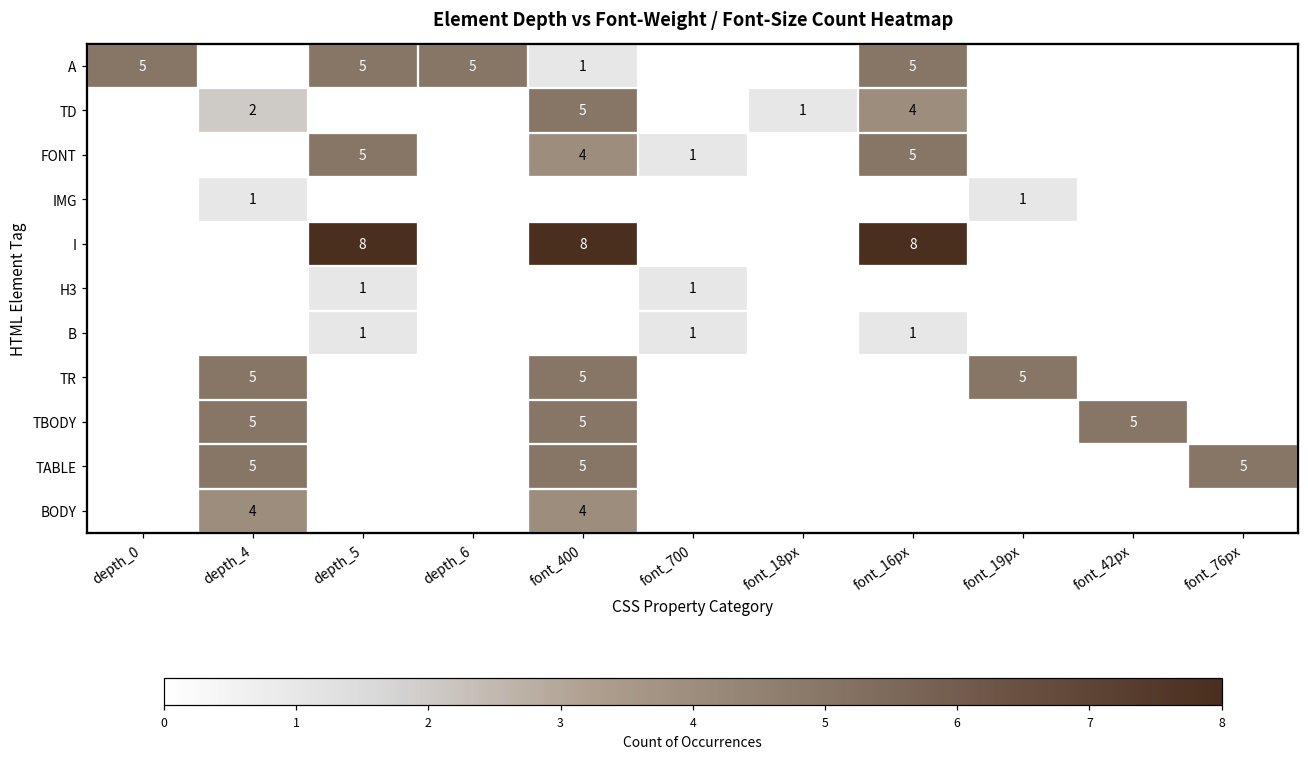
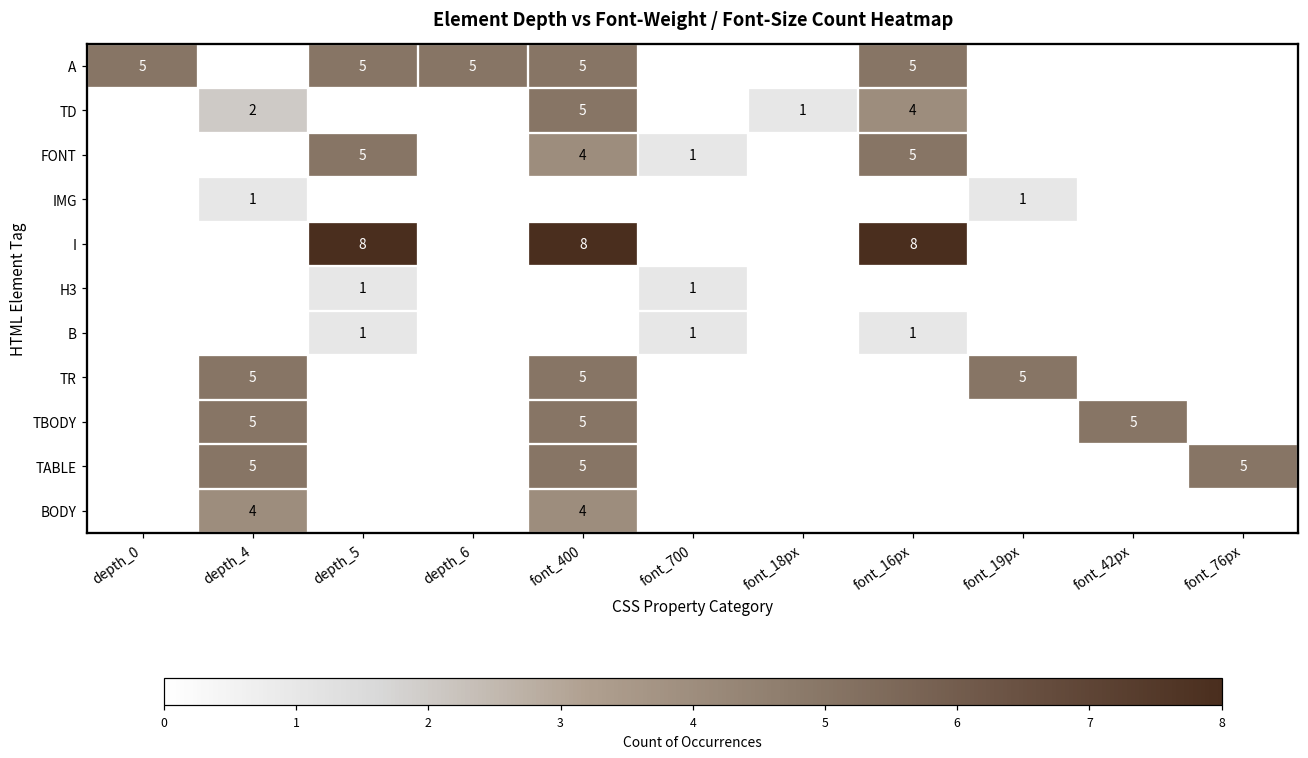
A, font_400: 1 -> 5
